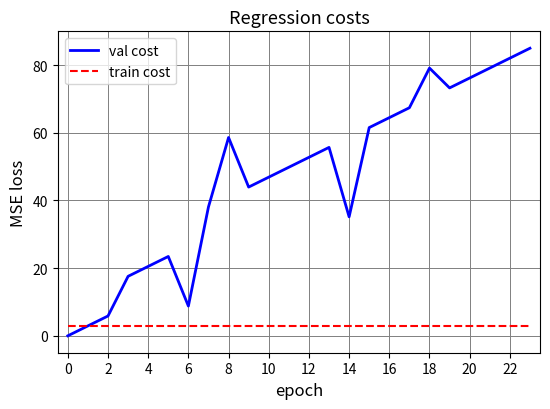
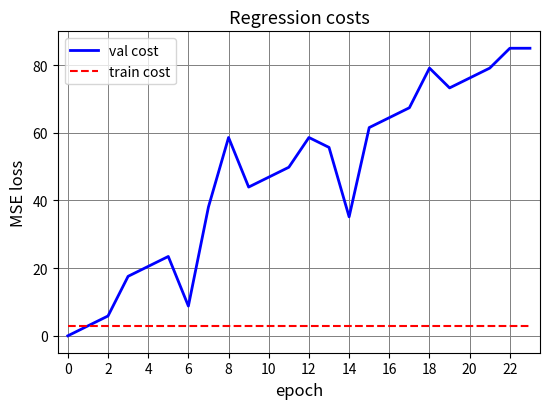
val cost, 12: 53 -> 59
val cost, 22: 82 -> 85
